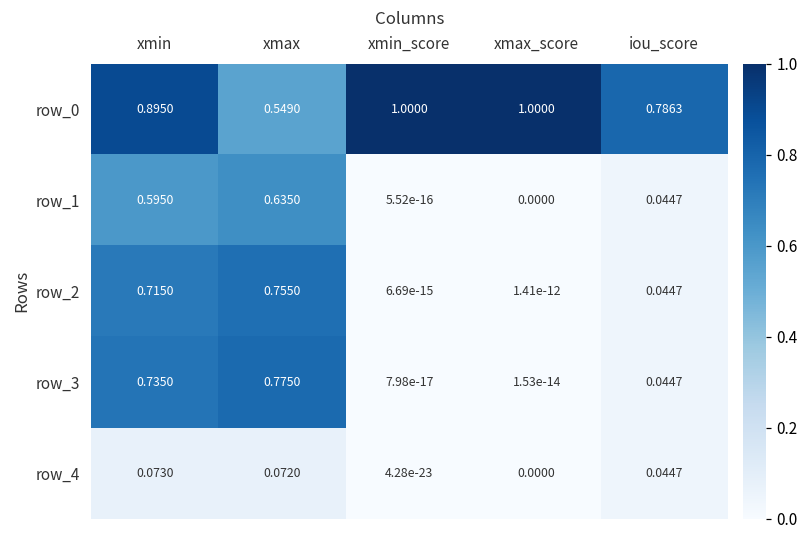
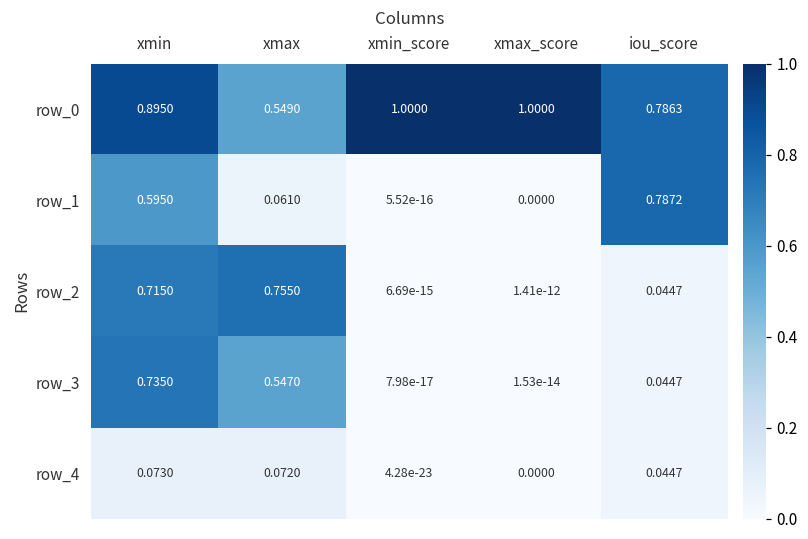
row_1, xmax: 0.6350 -> 0.0610
row_1, iou_score: 0.0447 -> 0.7872
row_3, xmax: 0.7750 -> 0.5470
